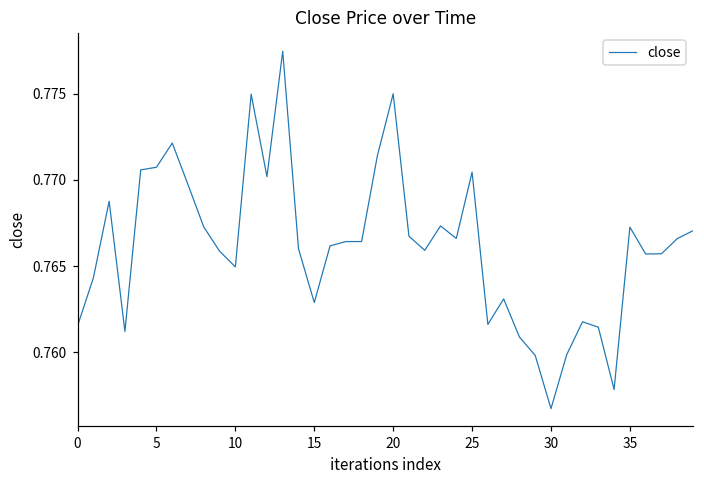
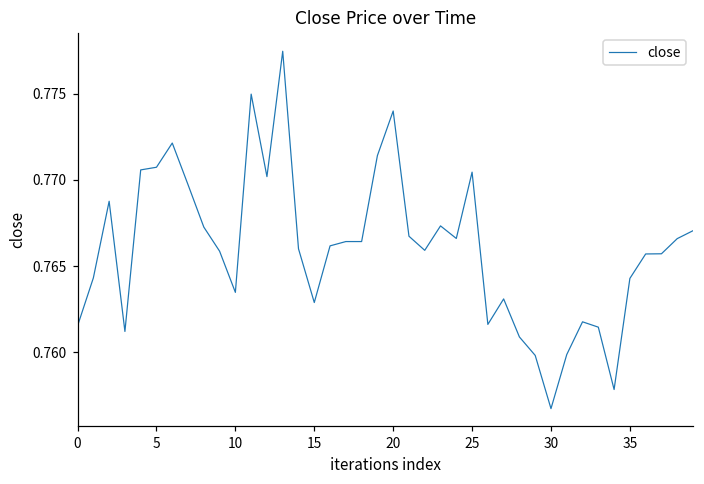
10: 0.7650 -> 0.7635
20: 0.775 -> 0.774
35: 0.7673 -> 0.7643
